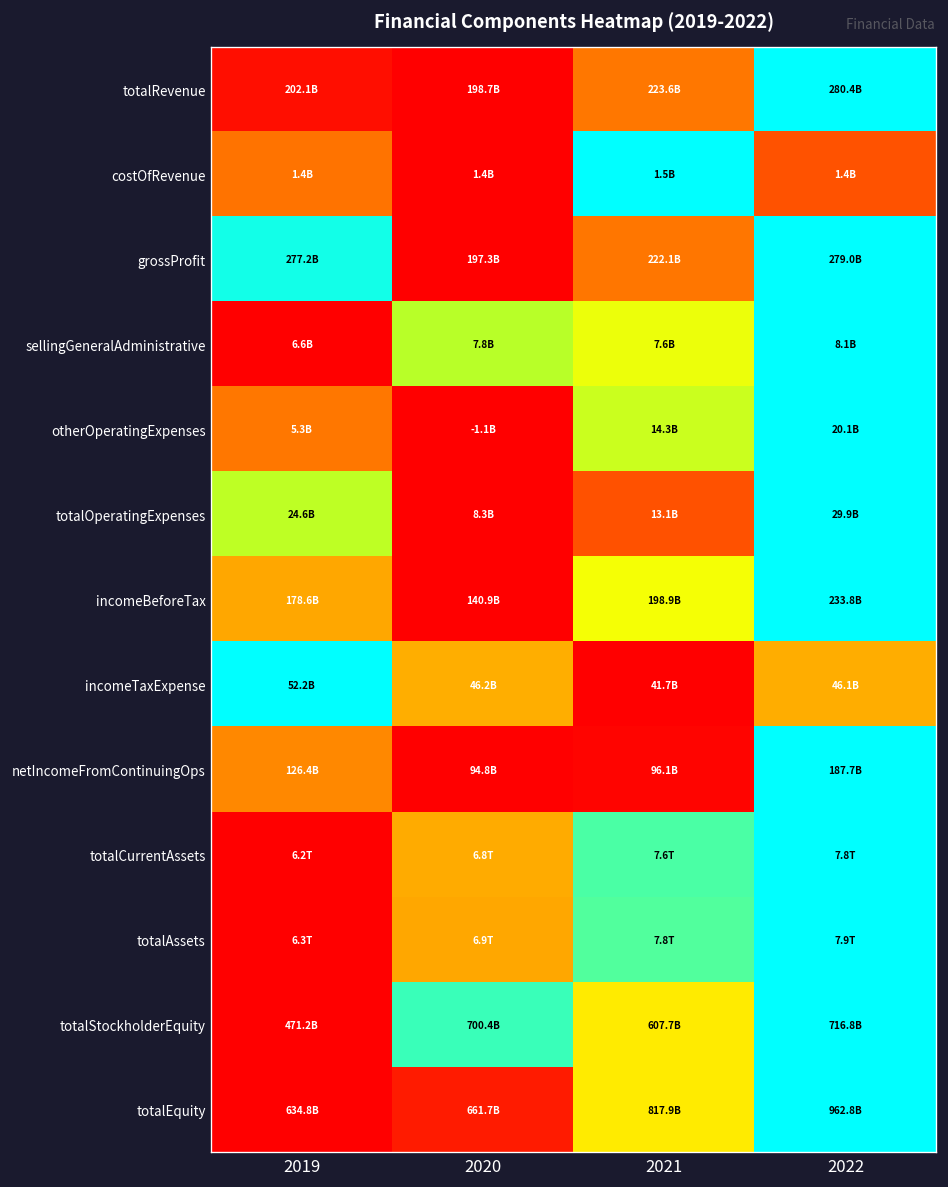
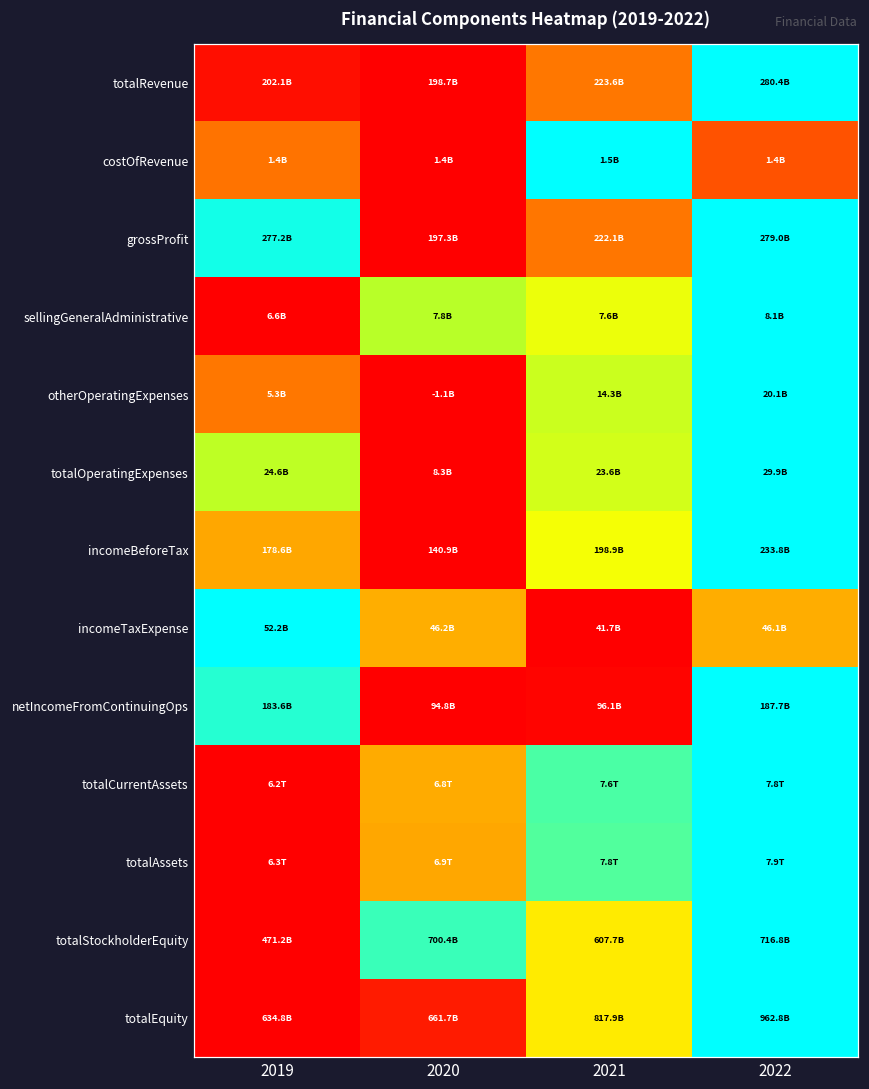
totalOperatingExpenses, 2021: 13.1B -> 23.6B
netIncomeFromContinuingOps, 2019: 126.4B -> 183.6B
